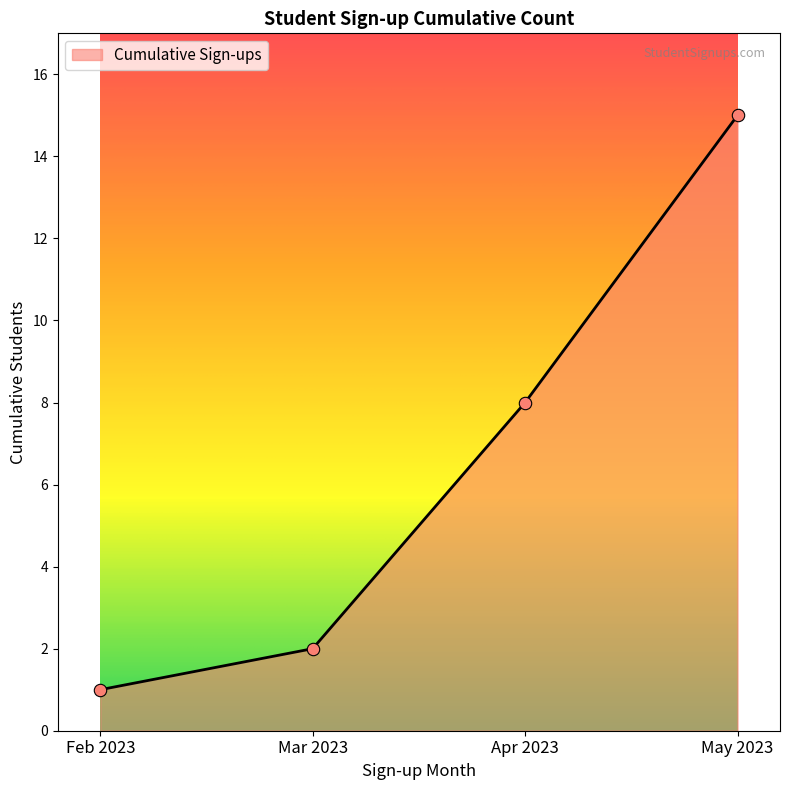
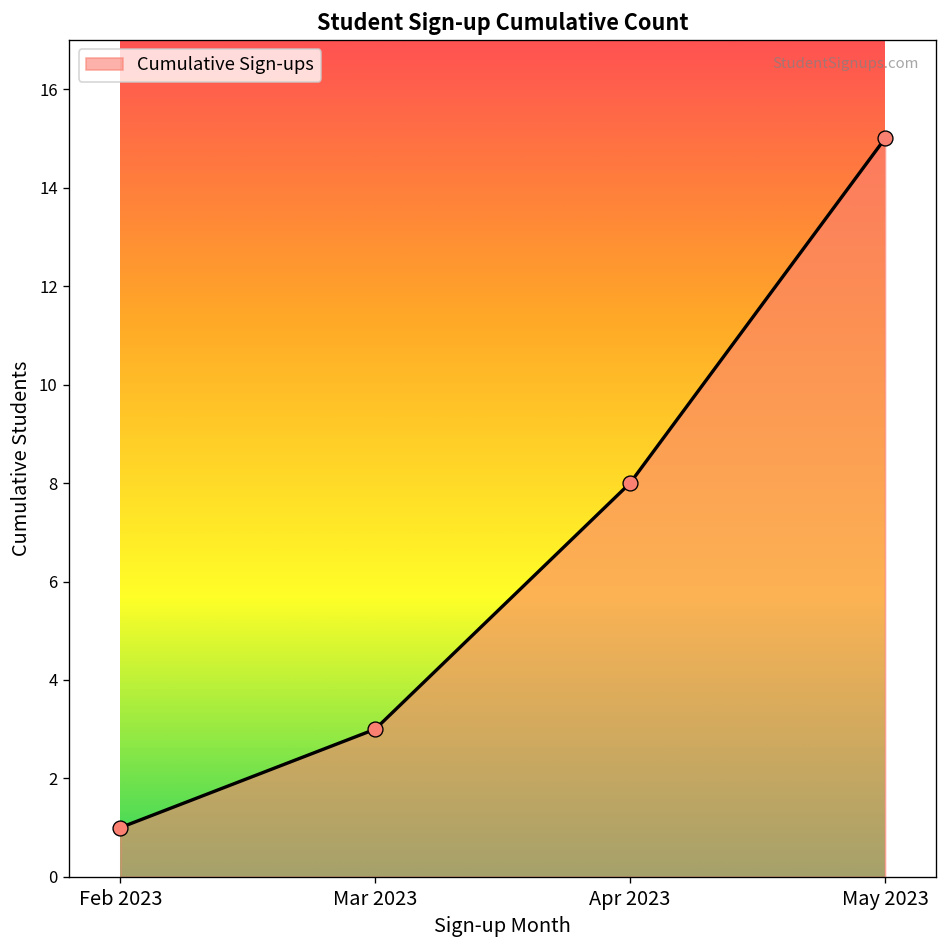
Mar 2023: 2 -> 3
